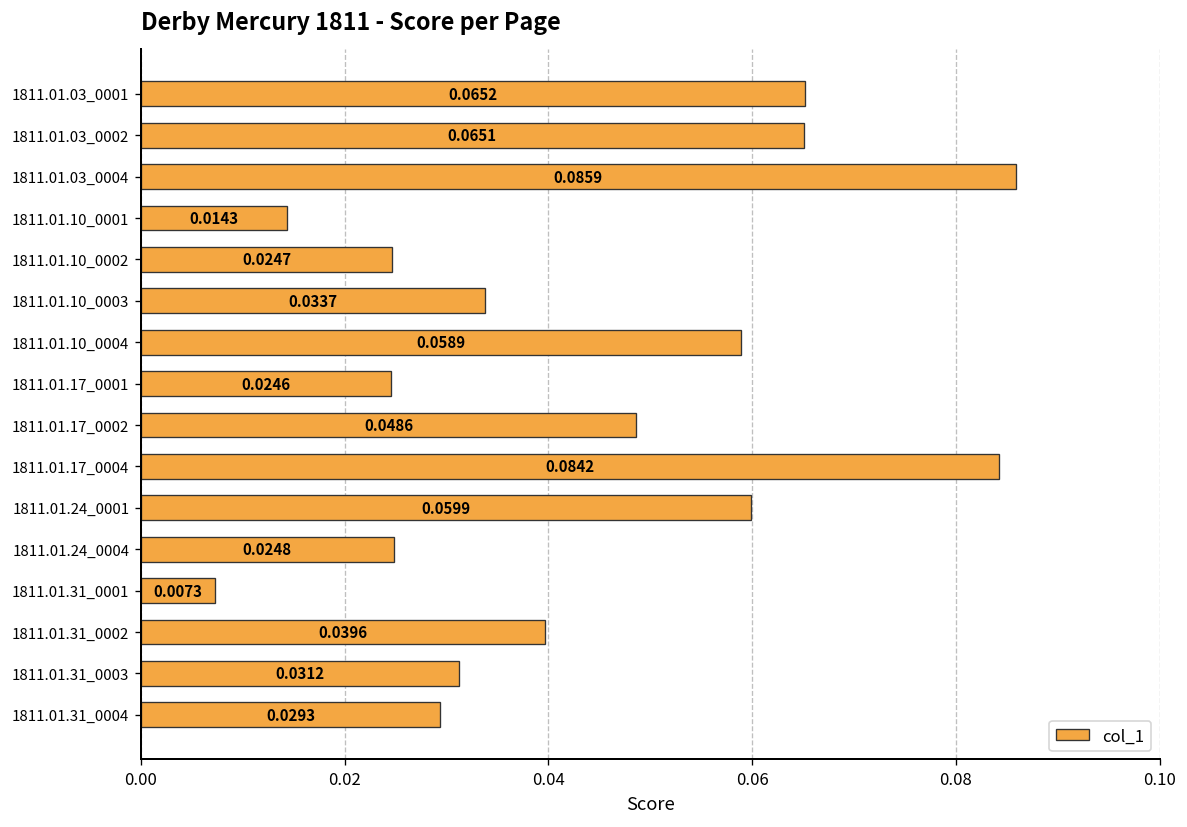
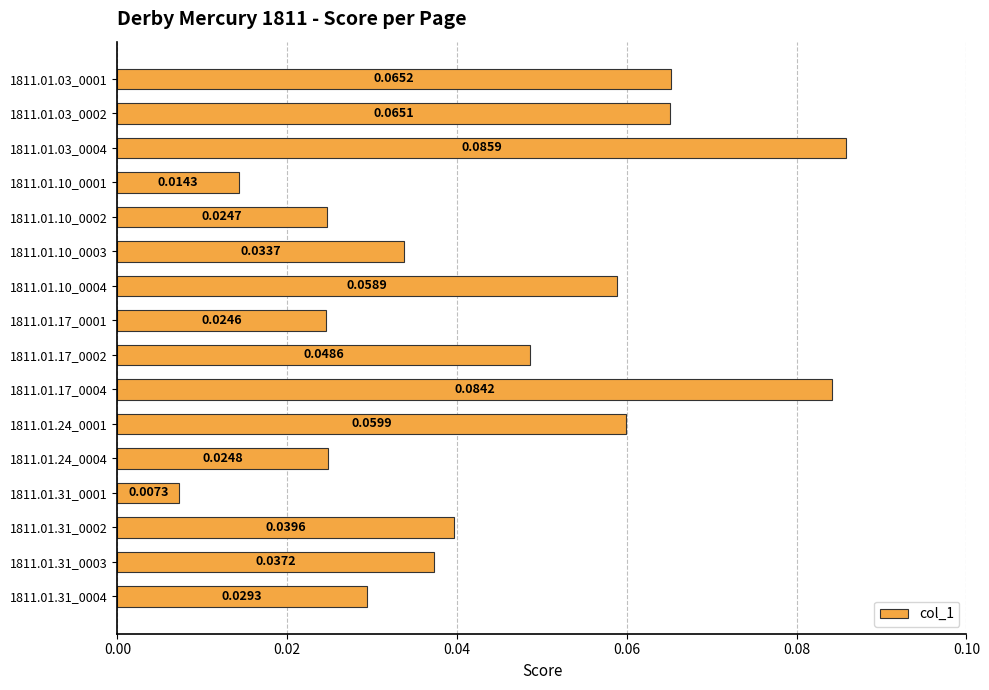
1811.01.31_0003: 0.0312 -> 0.0372
